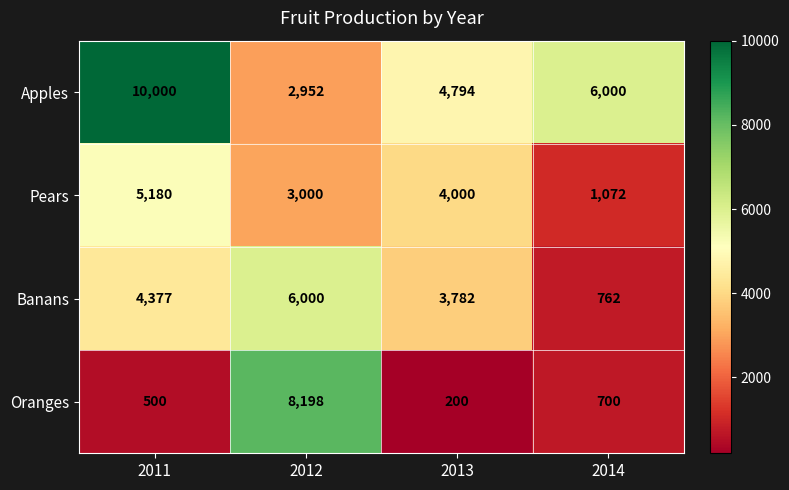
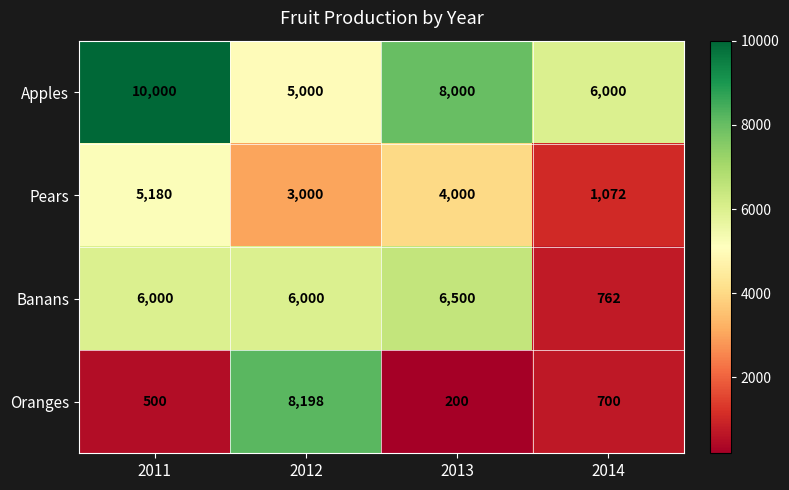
Apples, 2012: 2,952 -> 5,000
Apples, 2013: 4,794 -> 8,000
Banans, 2011: 4,377 -> 6,000
Banans, 2013: 3,782 -> 6,500
